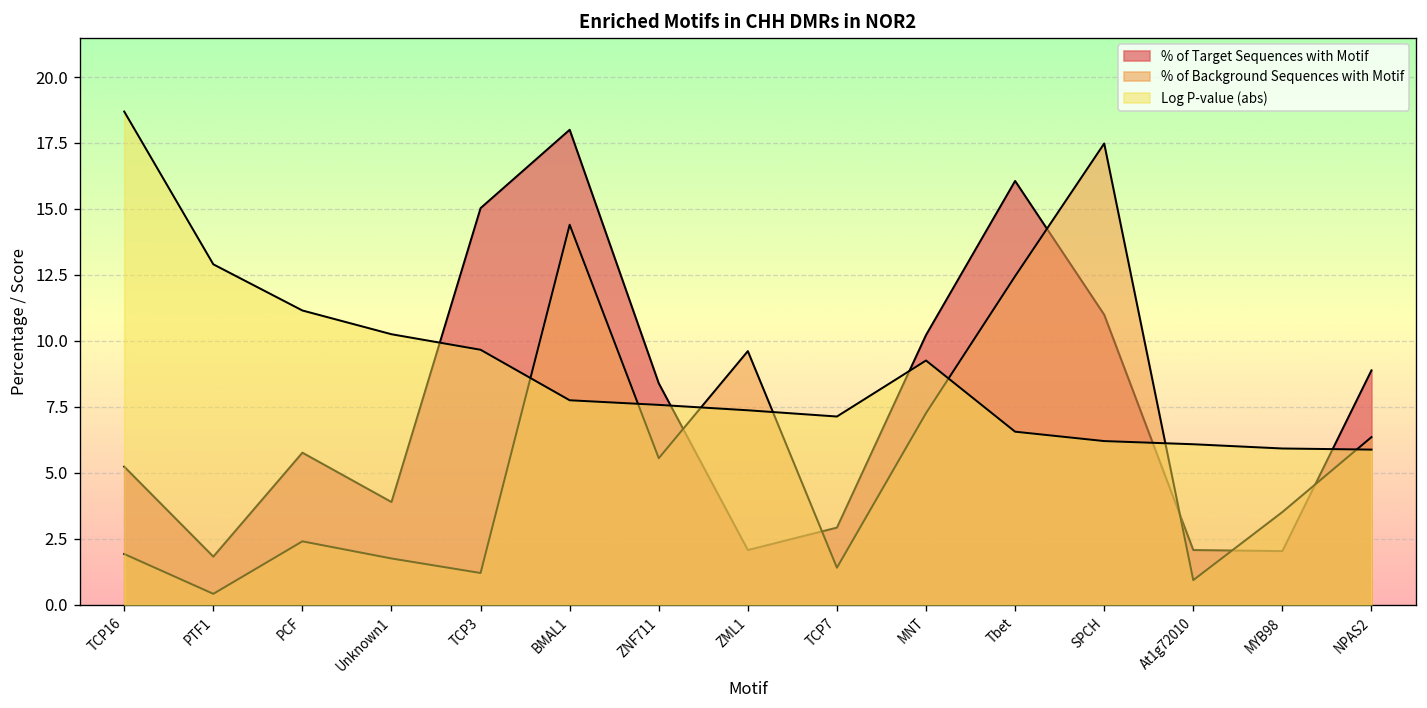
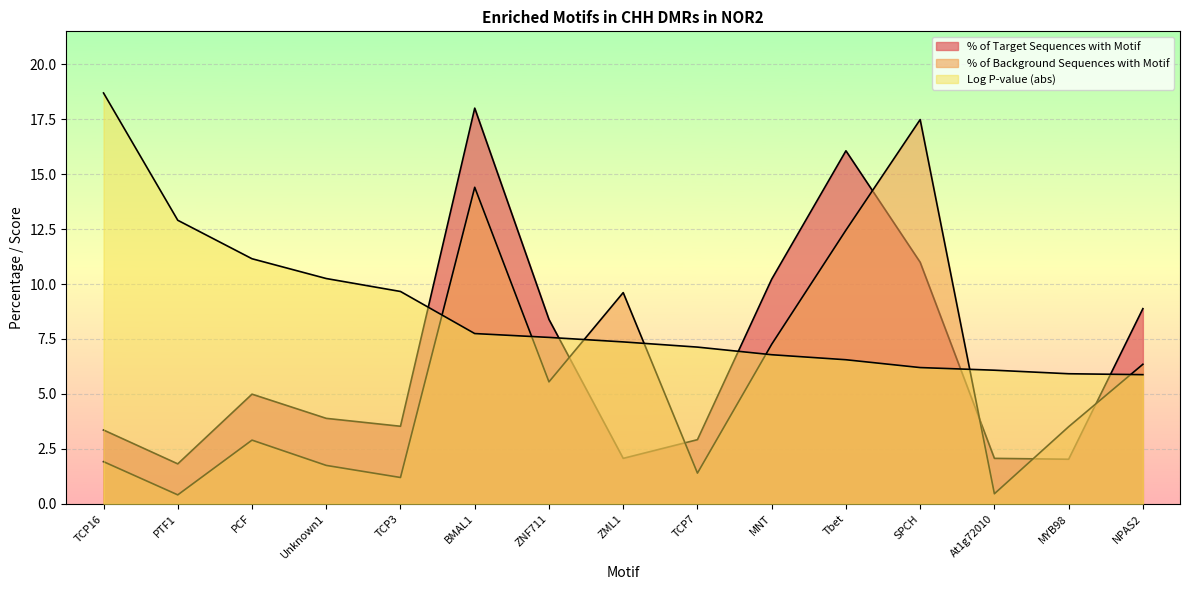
% of Target Sequences with Motif, TCP16: 5.2 -> 3.4
% of Target Sequences with Motif, PCF: 5.8 -> 5.0
% of Background Sequences with Motif, PCF: 2.4 -> 2.9
% of Target Sequences with Motif, TCP3: 15.0 -> 3.5
Log P-value (abs), MNT: 9.3 -> 6.8
% of Background Sequences with Motif, At1g72010: 0.9 -> 0.5
